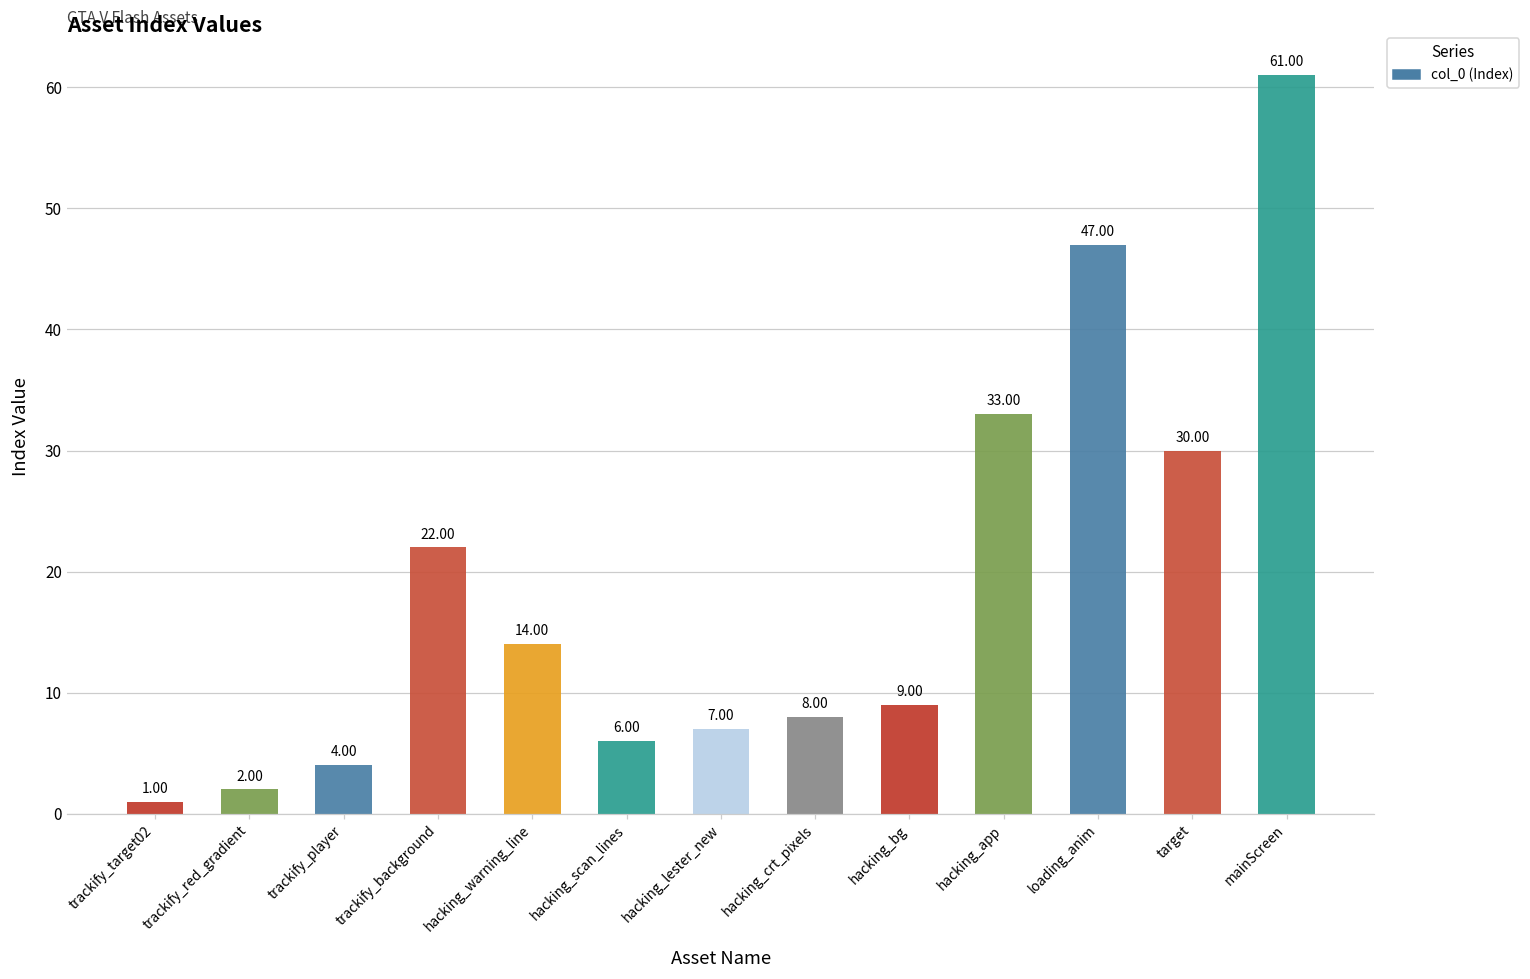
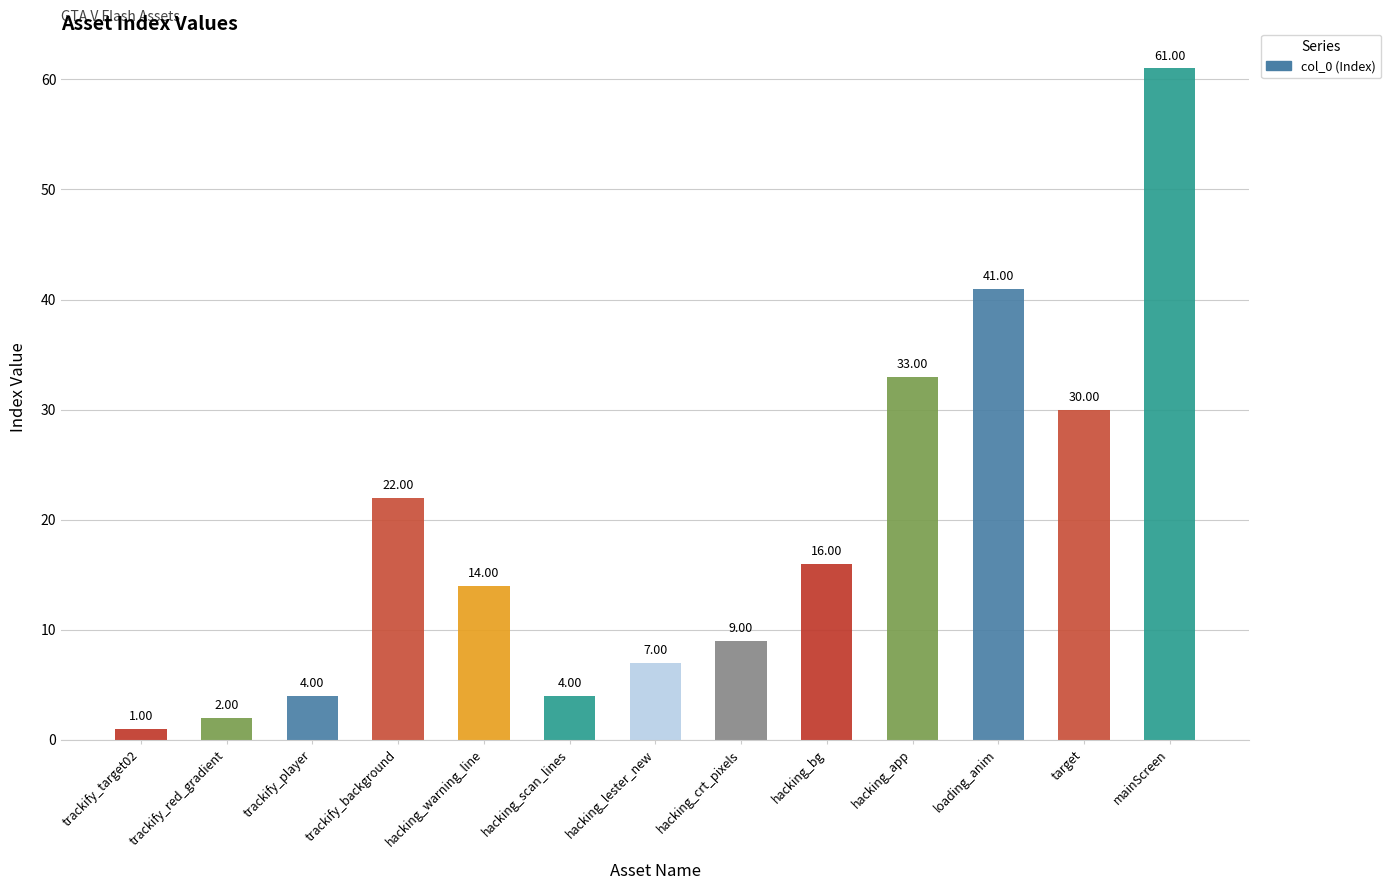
hacking_scan_lines: 6.00 -> 4.00
hacking_crt_pixels: 8.00 -> 9.00
hacking_bg: 9.00 -> 16.00
loading_anim: 47.00 -> 41.00
